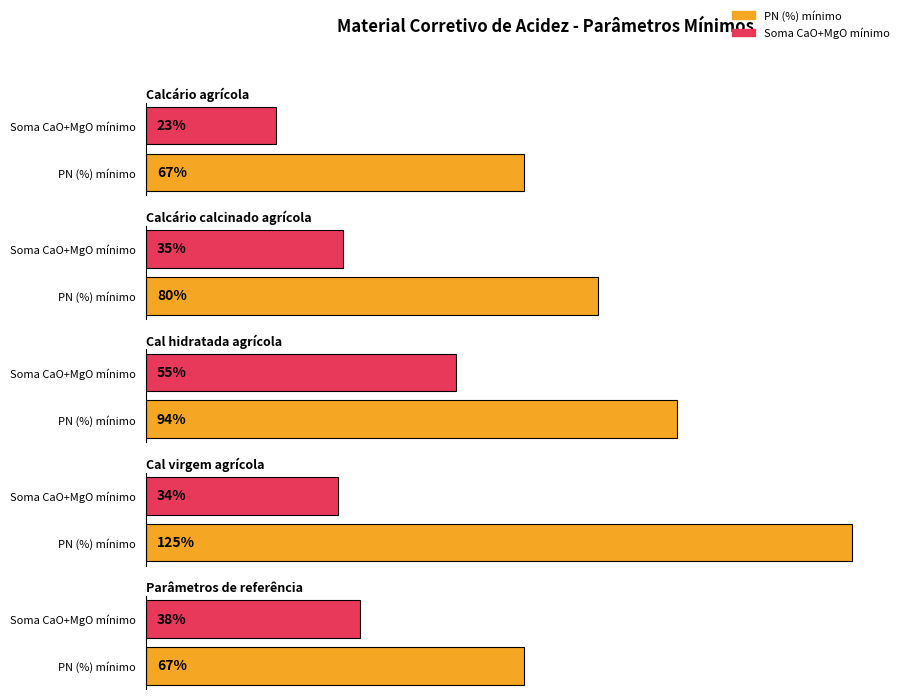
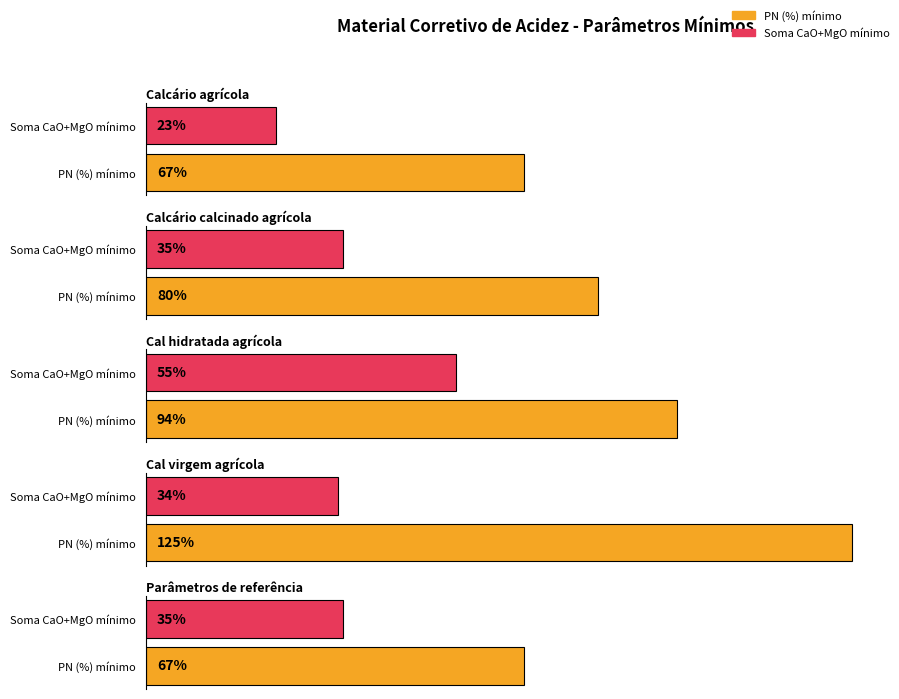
Parâmetros de referência, Soma CaO+MgO mínimo: 38% -> 35%
